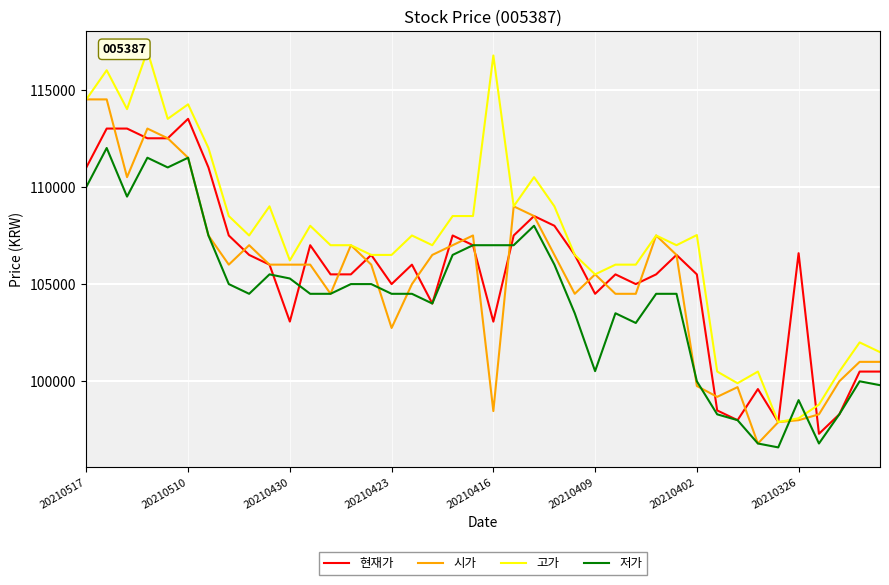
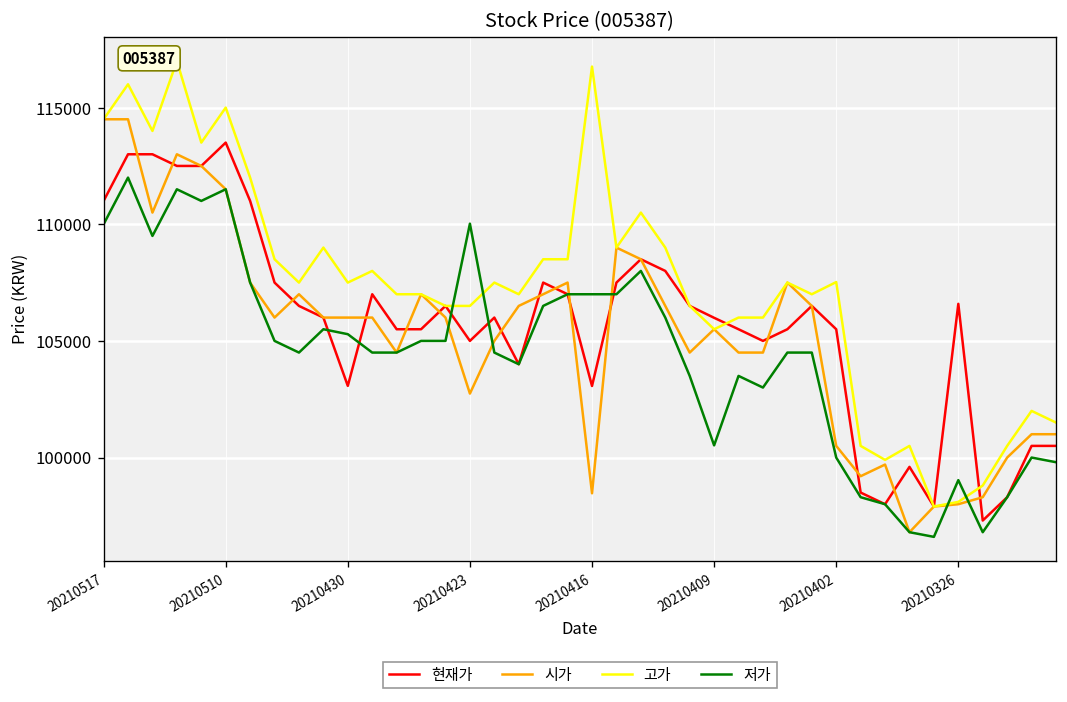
고가, 20210510: 114200 -> 115000
고가, 20210430: 106200 -> 107500
저가, 20210423: 104500 -> 110000
현재가, 20210409: 104500 -> 106000
시가, 20210402: 99800 -> 100500
